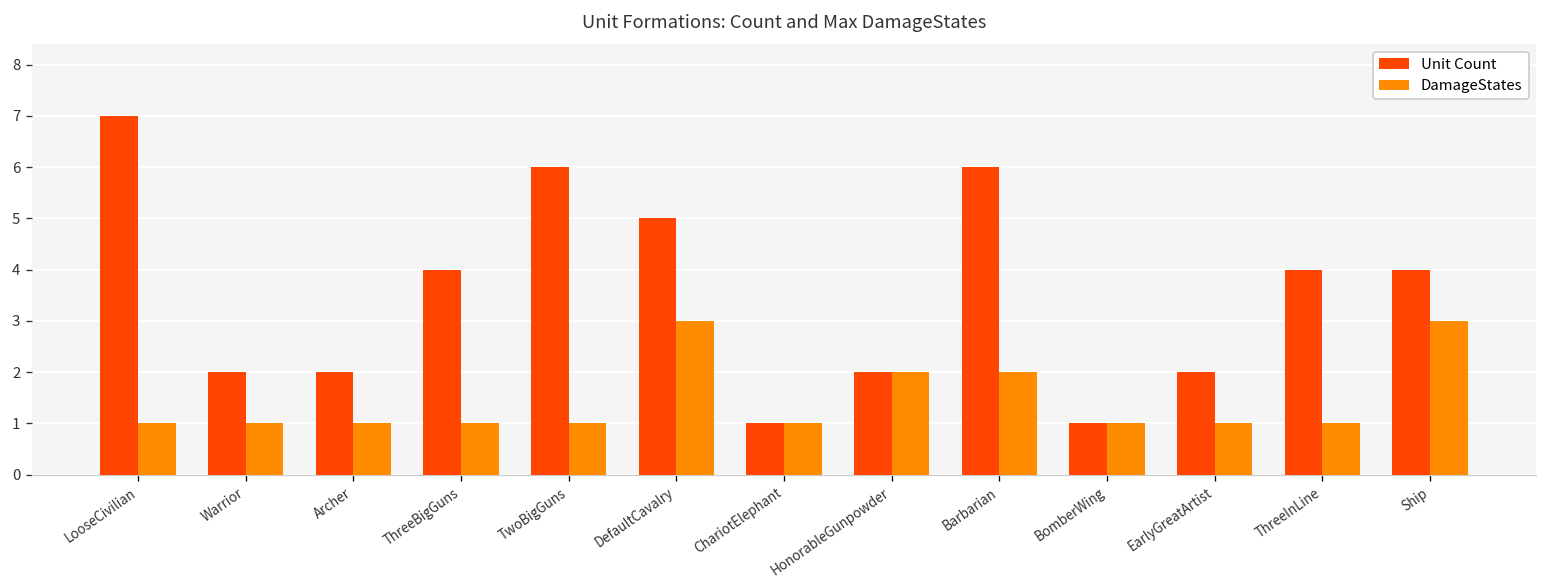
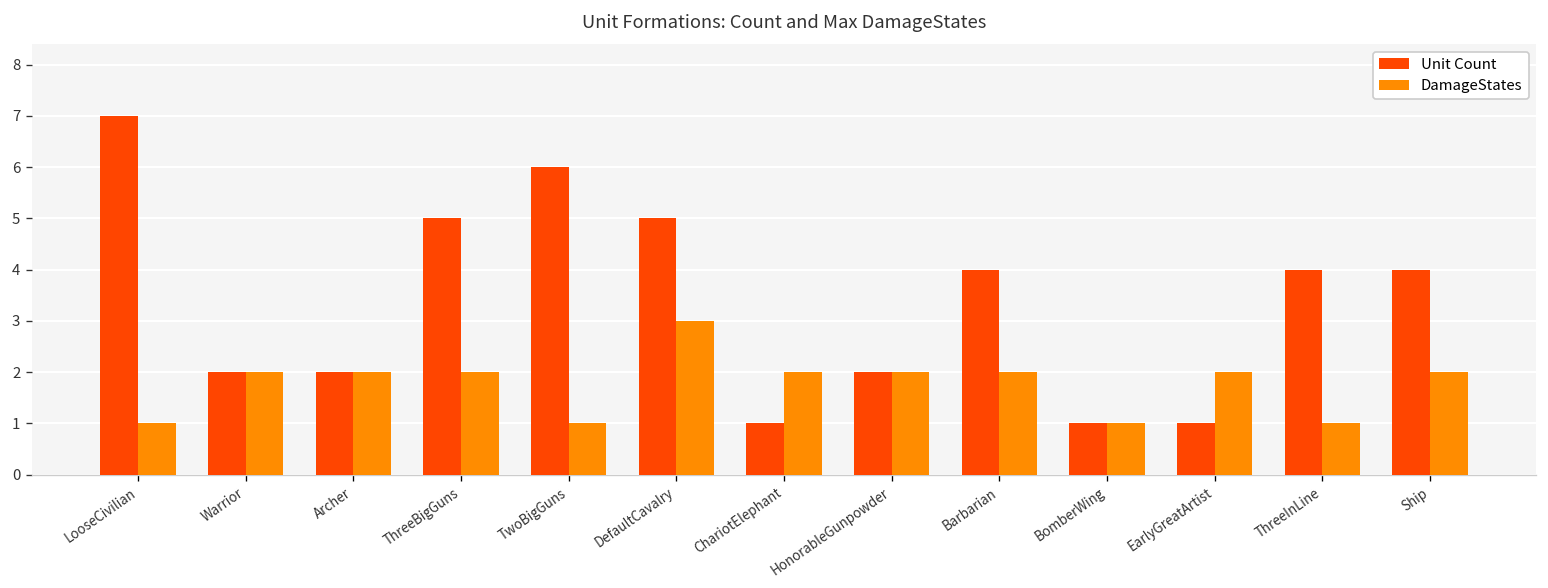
DamageStates, Warrior: 1 -> 2
DamageStates, Archer: 1 -> 2
Unit Count, ThreeBigGuns: 4 -> 5
DamageStates, ThreeBigGuns: 1 -> 2
DamageStates, ChariotElephant: 1 -> 2
Unit Count, Barbarian: 6 -> 4
Unit Count, EarlyGreatArtist: 2 -> 1
DamageStates, EarlyGreatArtist: 1 -> 2
DamageStates, Ship: 3 -> 2
